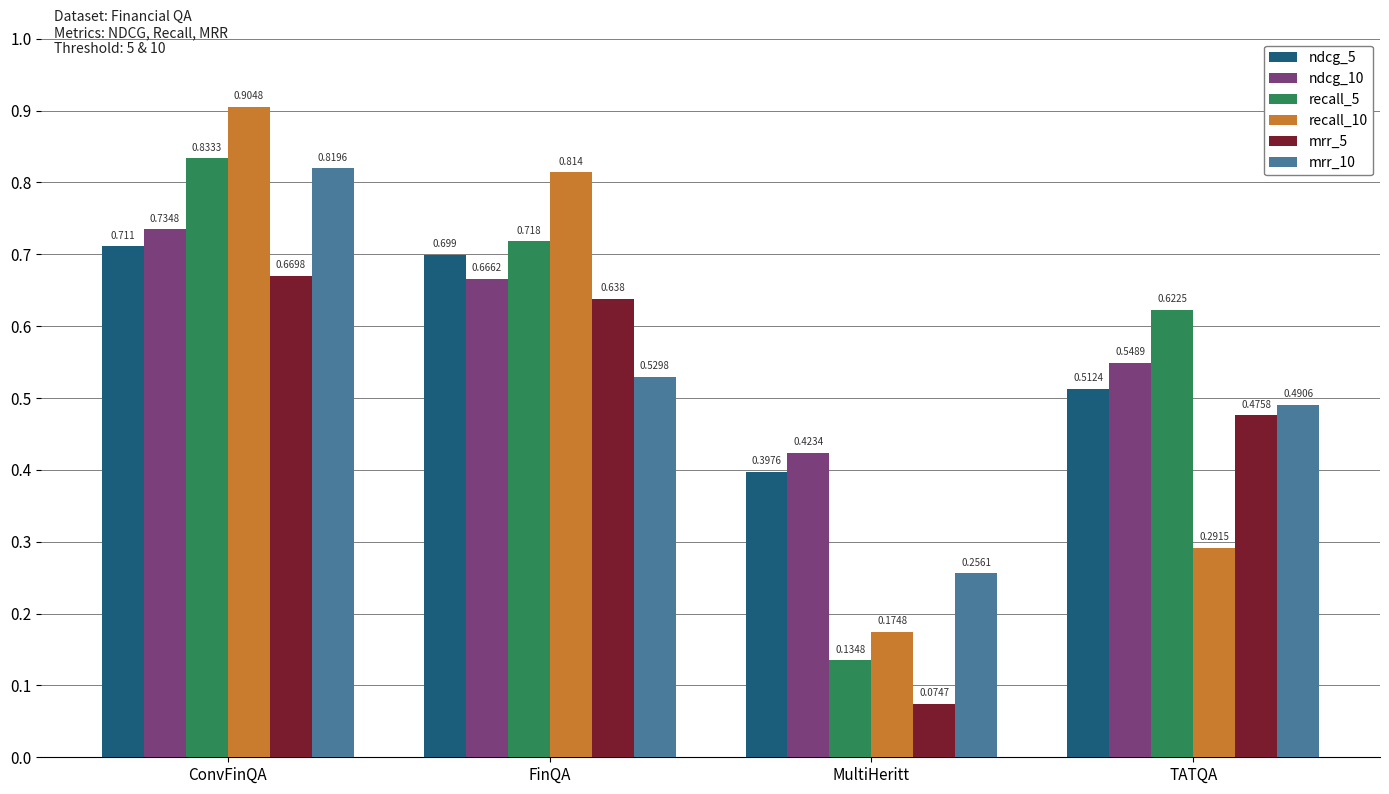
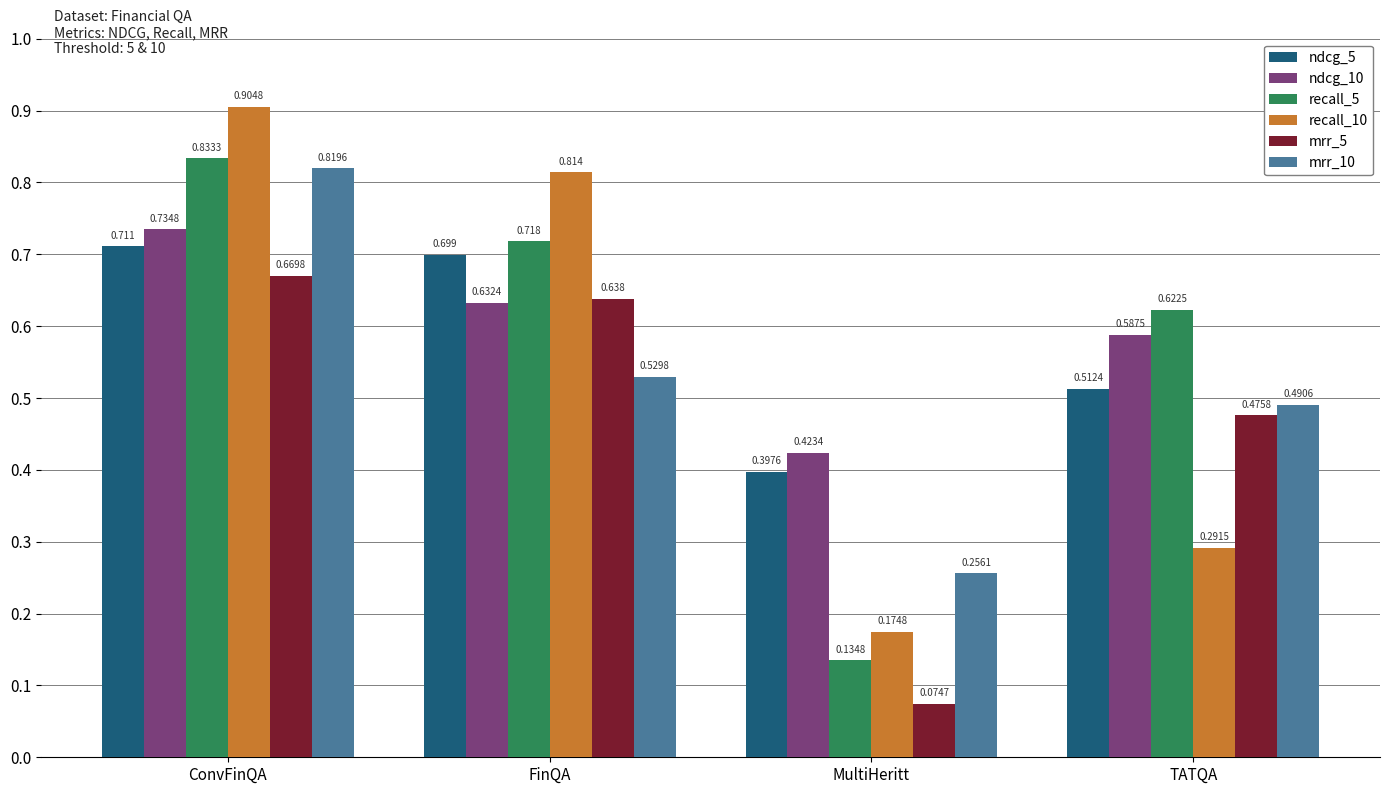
ndcg_10, FinQA: 0.6662 -> 0.6324
ndcg_10, TATQA: 0.5489 -> 0.5875
